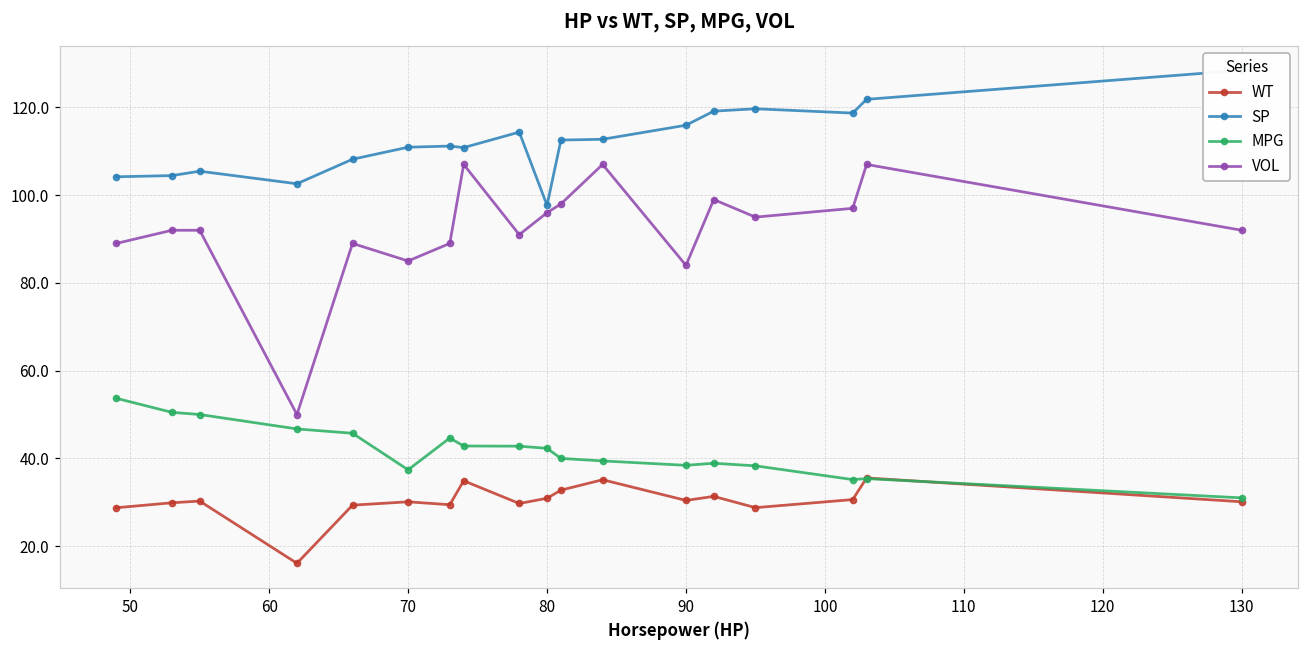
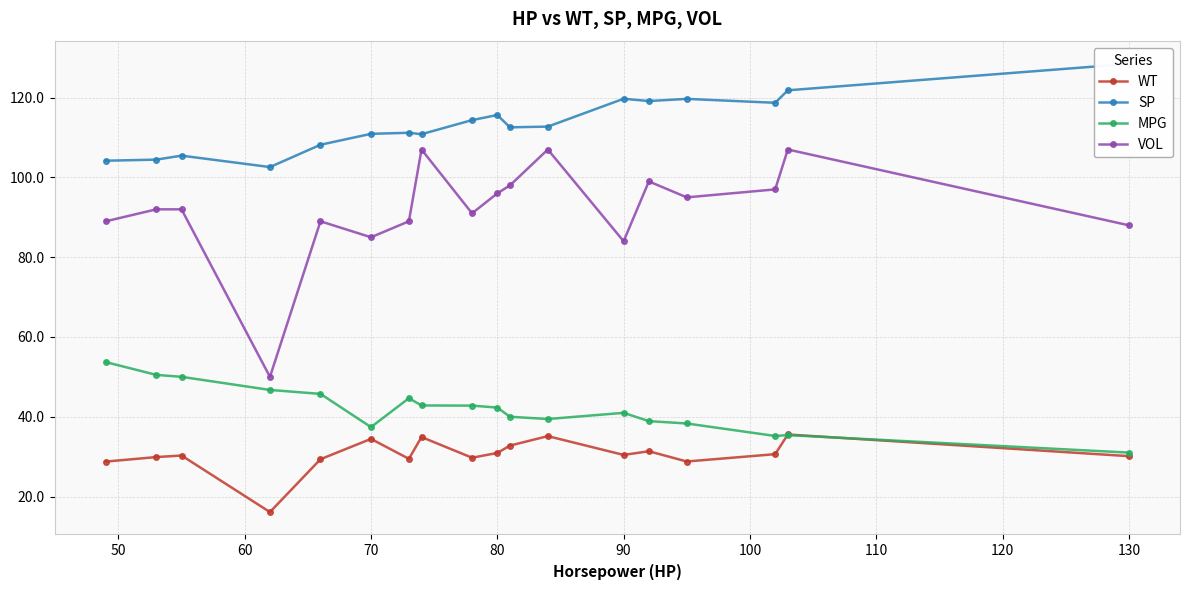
WT, 70: 30 -> 34
SP, 80: 98 -> 116
SP, 90: 116 -> 120
MPG, 90: 38 -> 41
VOL, 130: 92 -> 88
